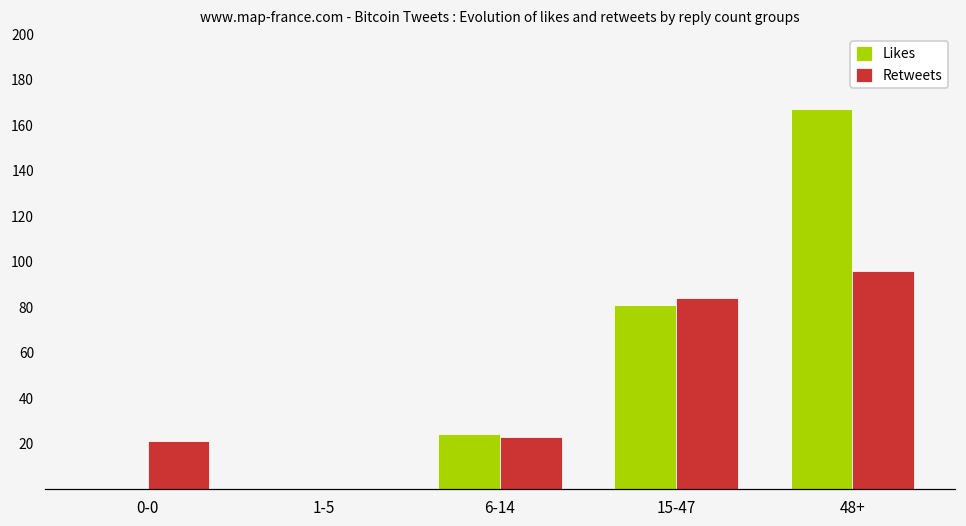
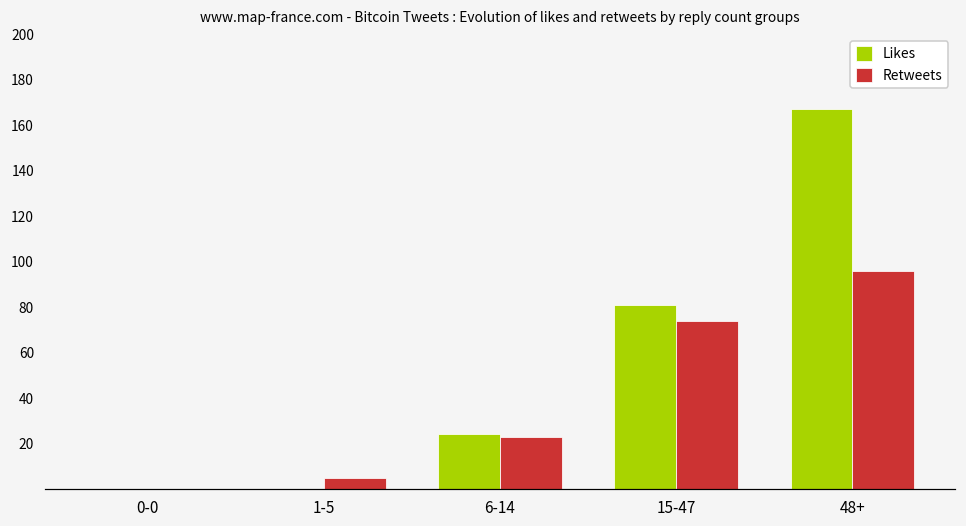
Retweets, 0-0: 21 -> 0
Retweets, 1-5: 0 -> 5
Retweets, 15-47: 84 -> 74
